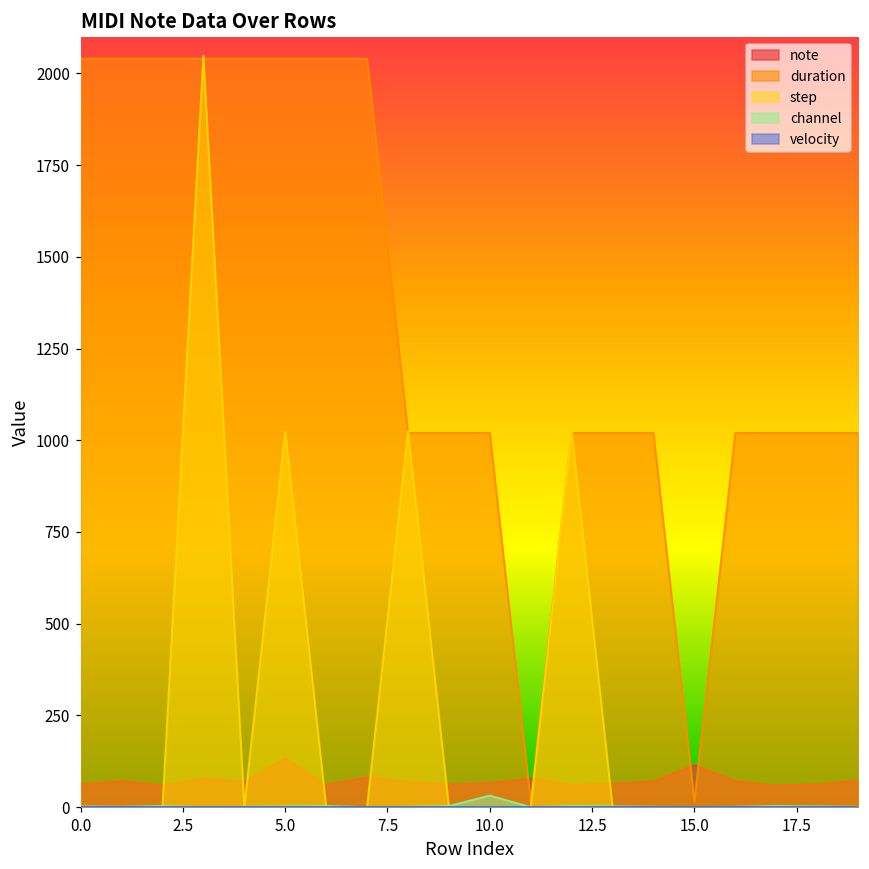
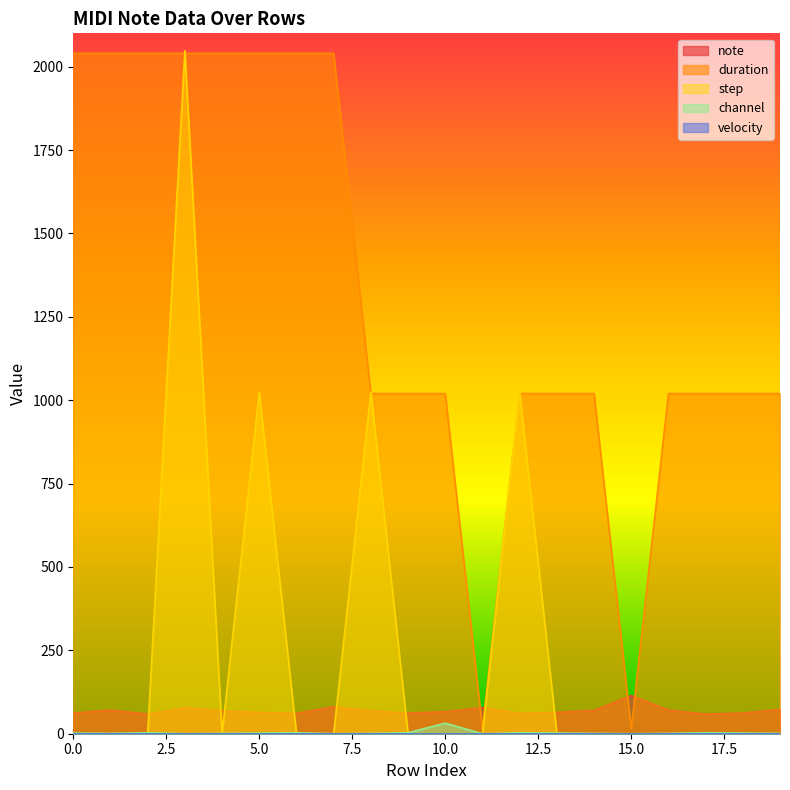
note, 5.0: 130 -> 60
